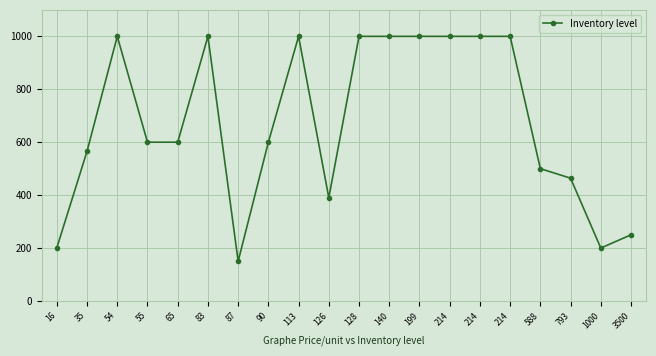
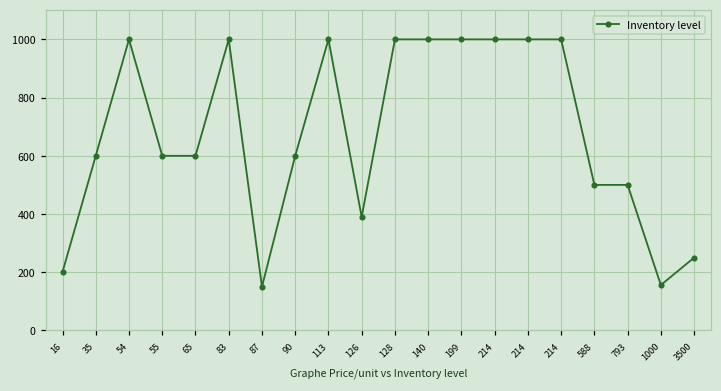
35: 570 -> 600
793: 460 -> 500
1000: 200 -> 160
